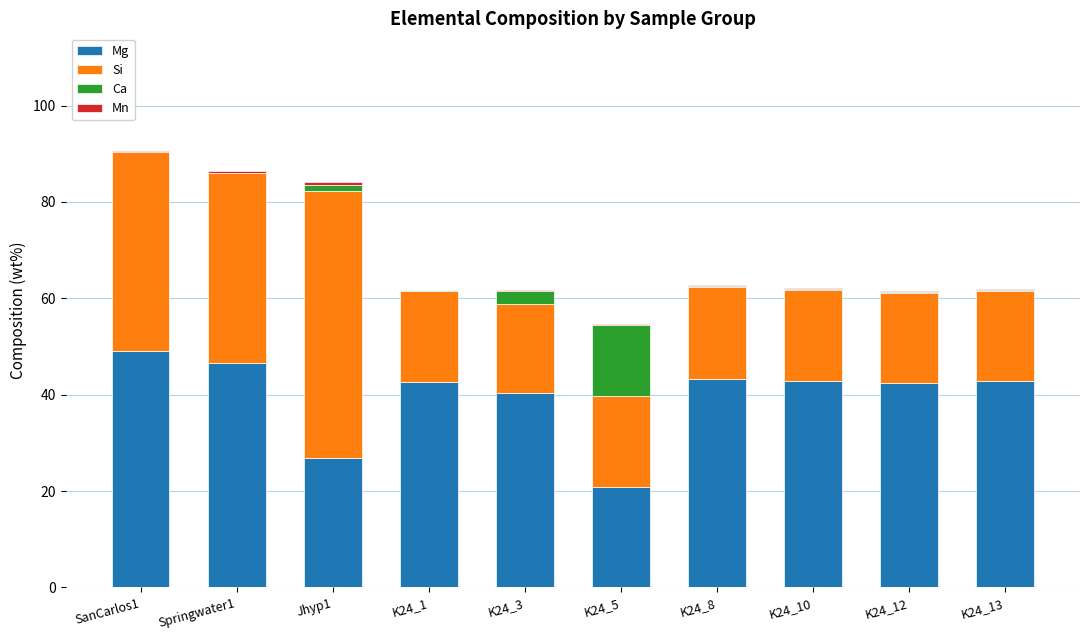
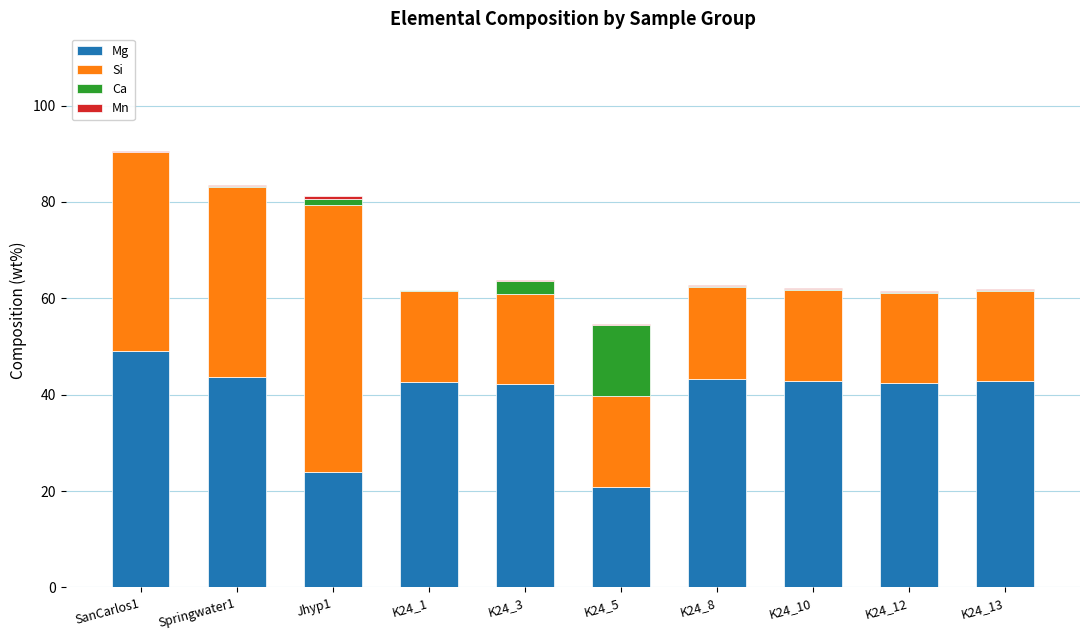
Mg, Springwater1: 47 -> 44
Mg, Jhyp1: 27 -> 24
Mg, K24_3: 40 -> 42
